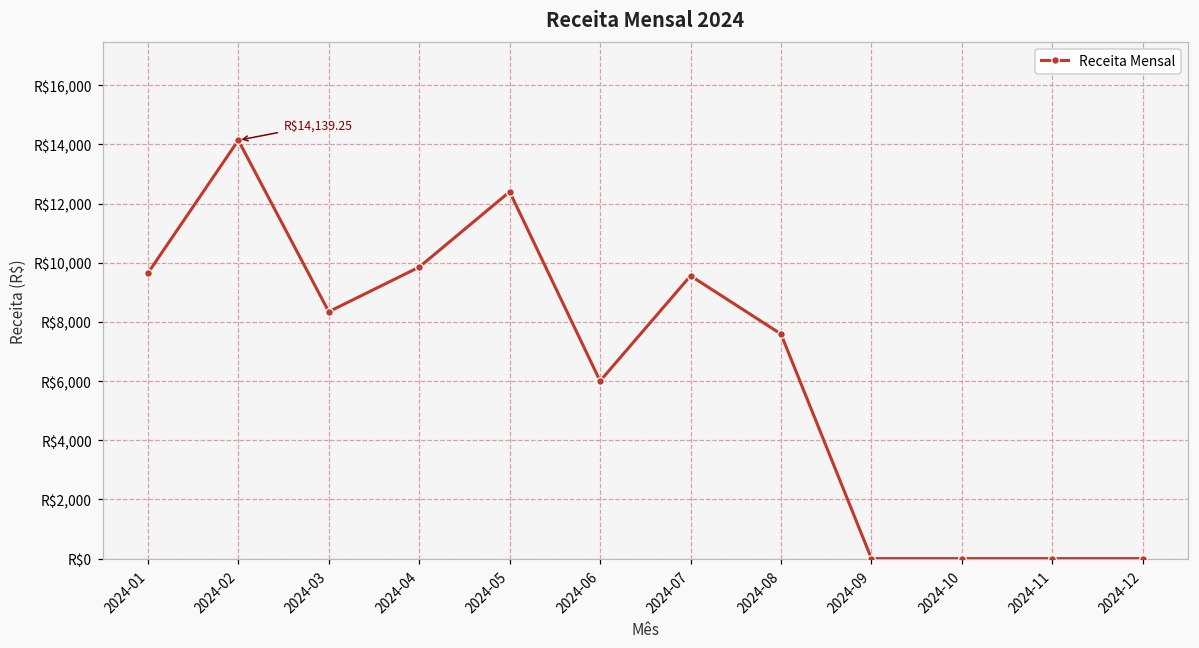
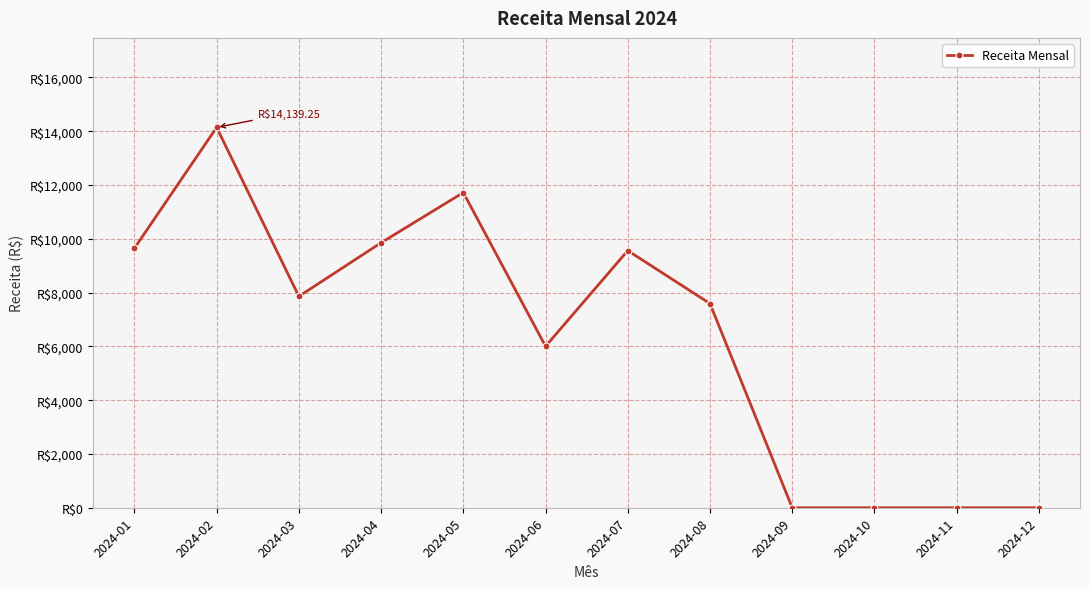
2024-03: R$8,300 -> R$7,900
2024-05: R$12,400 -> R$11,700
